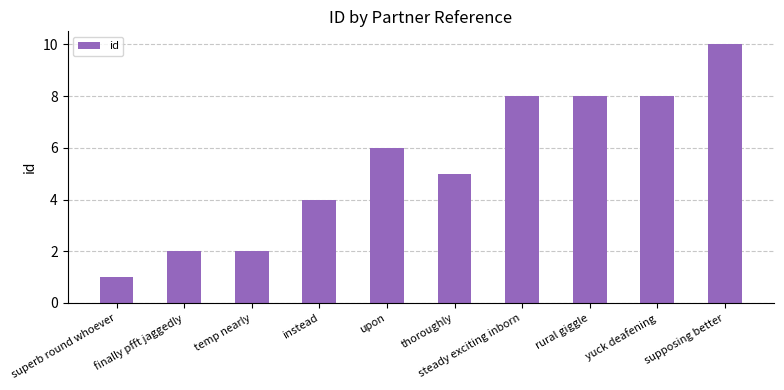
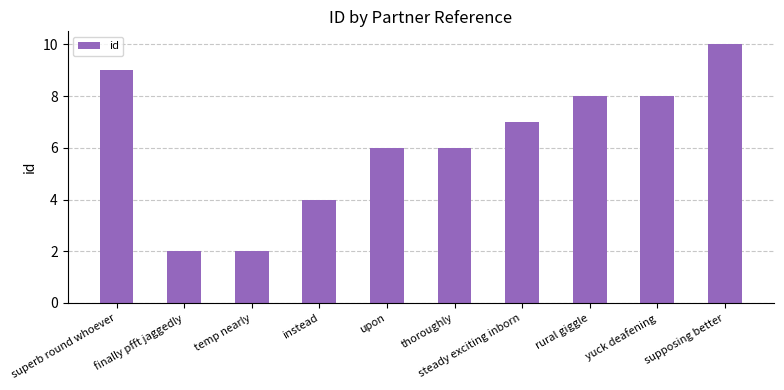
superb round whoever: 1 -> 9
thoroughly: 5 -> 6
steady exciting inborn: 8 -> 7
